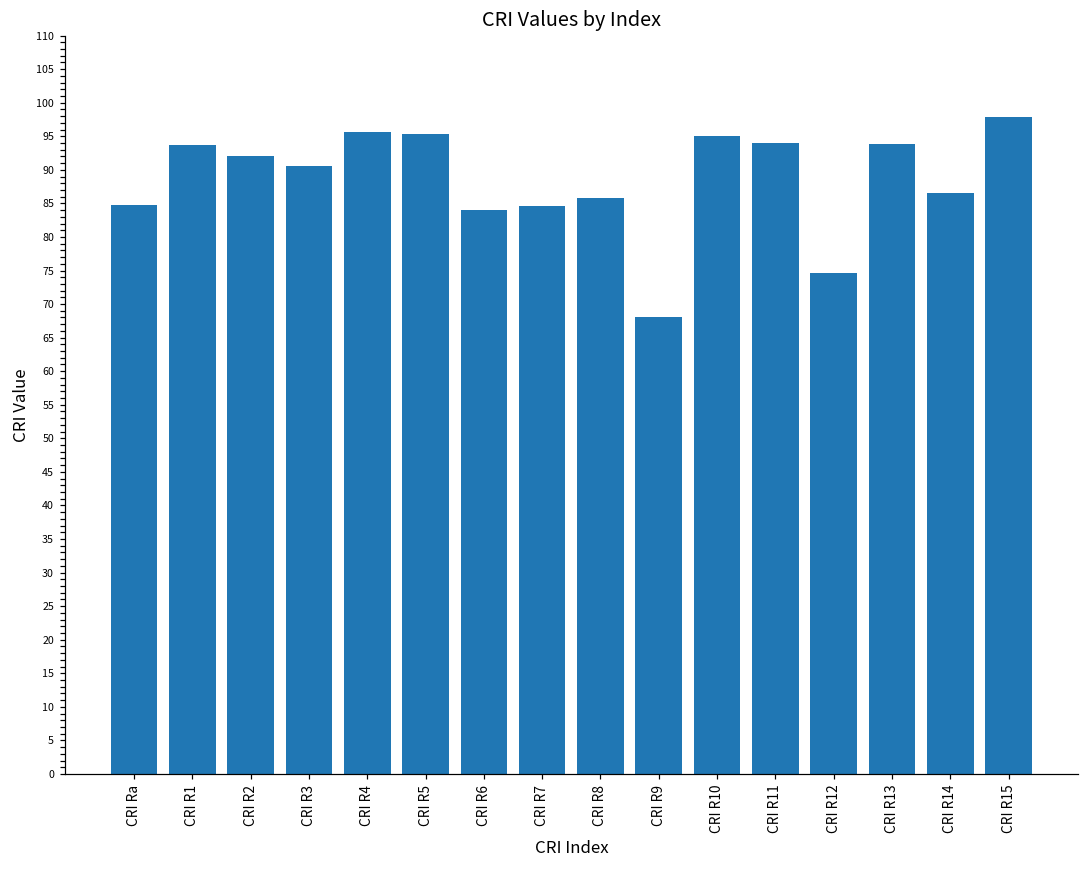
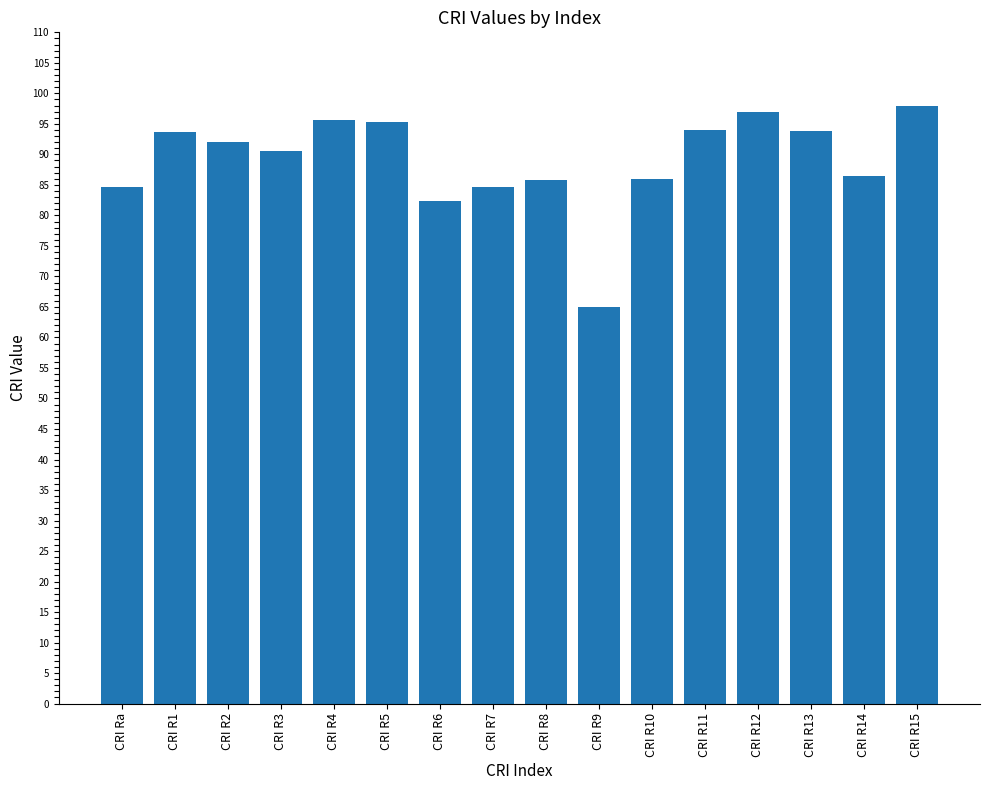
CRI R6: 84 -> 82
CRI R9: 68 -> 65
CRI R10: 95 -> 86
CRI R12: 75 -> 97
